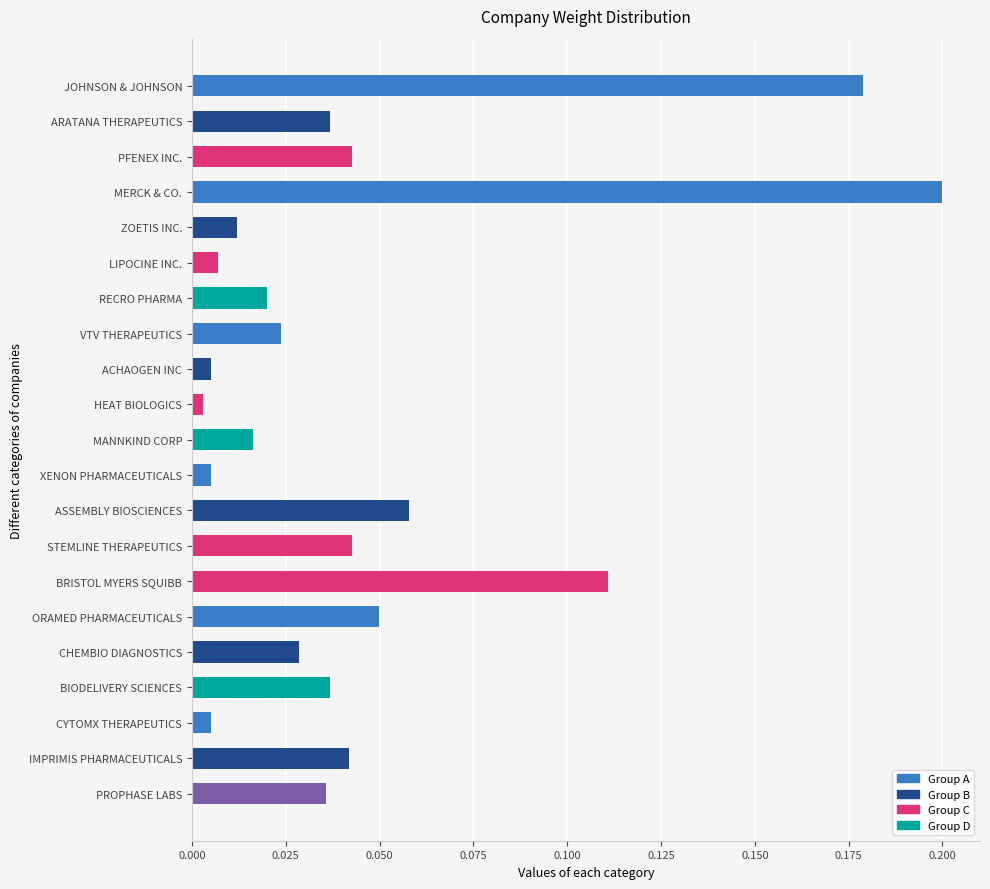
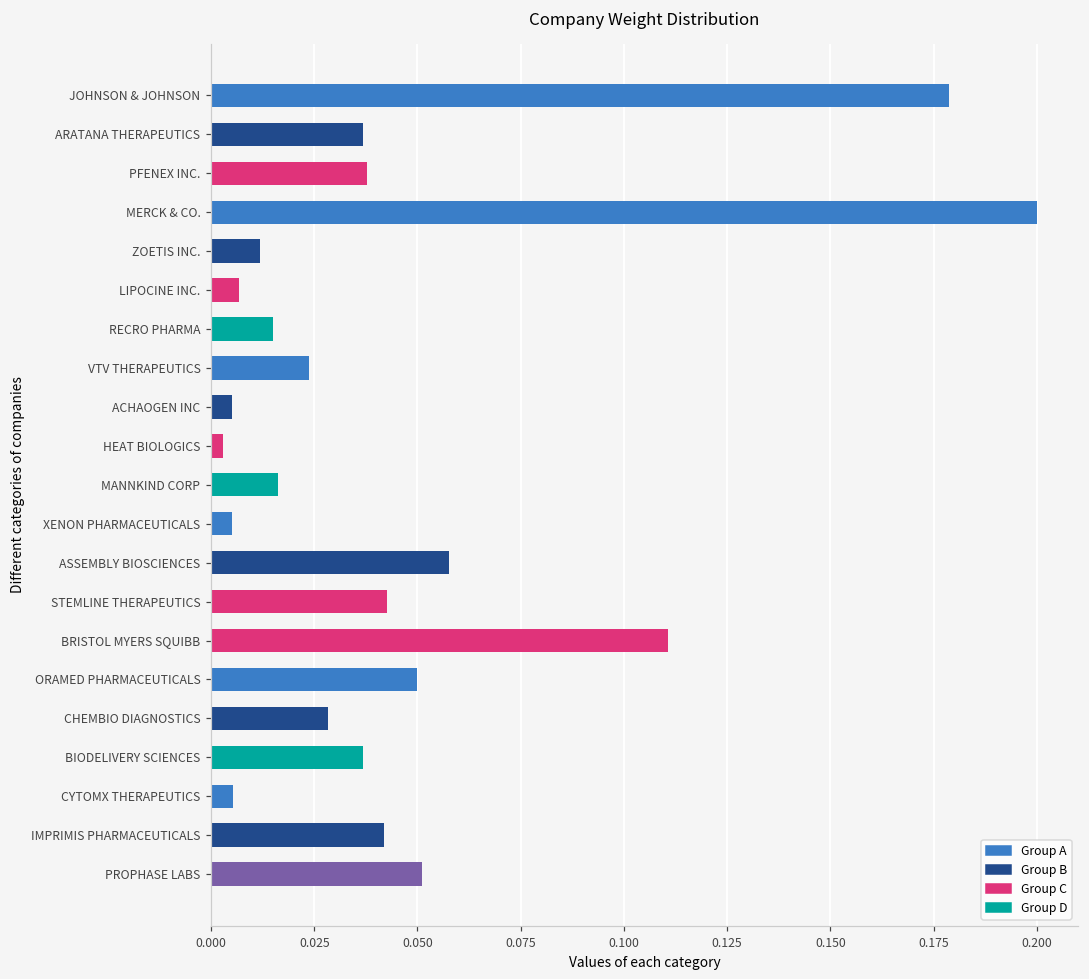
PFENEX INC.: 0.043 -> 0.038
RECRO PHARMA: 0.020 -> 0.015
PROPHASE LABS: 0.036 -> 0.051
